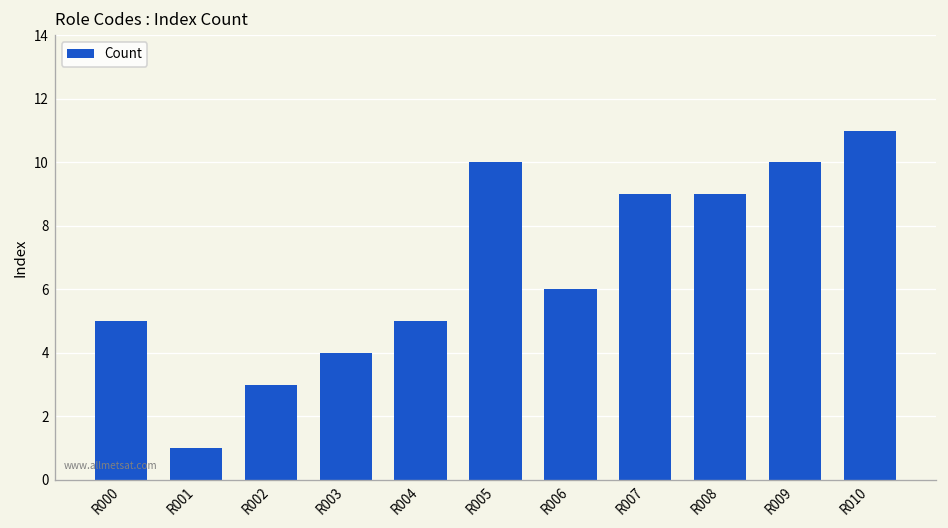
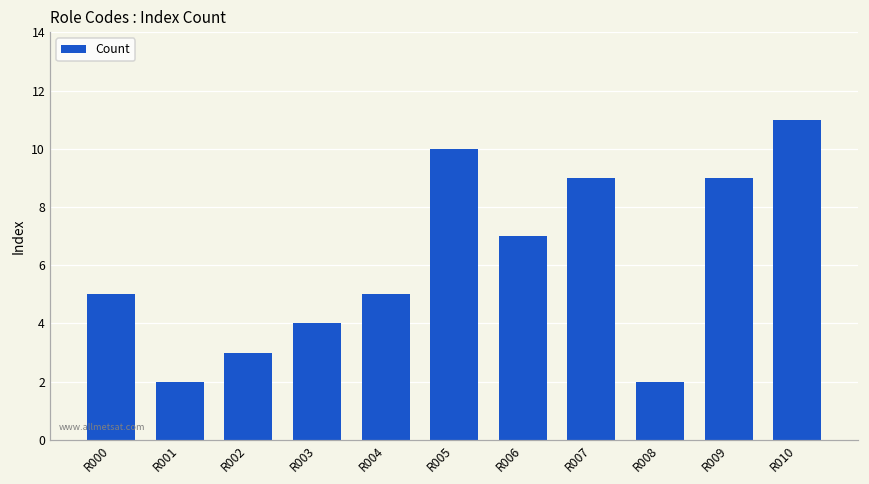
R001: 1 -> 2
R006: 6 -> 7
R008: 9 -> 2
R009: 10 -> 9
